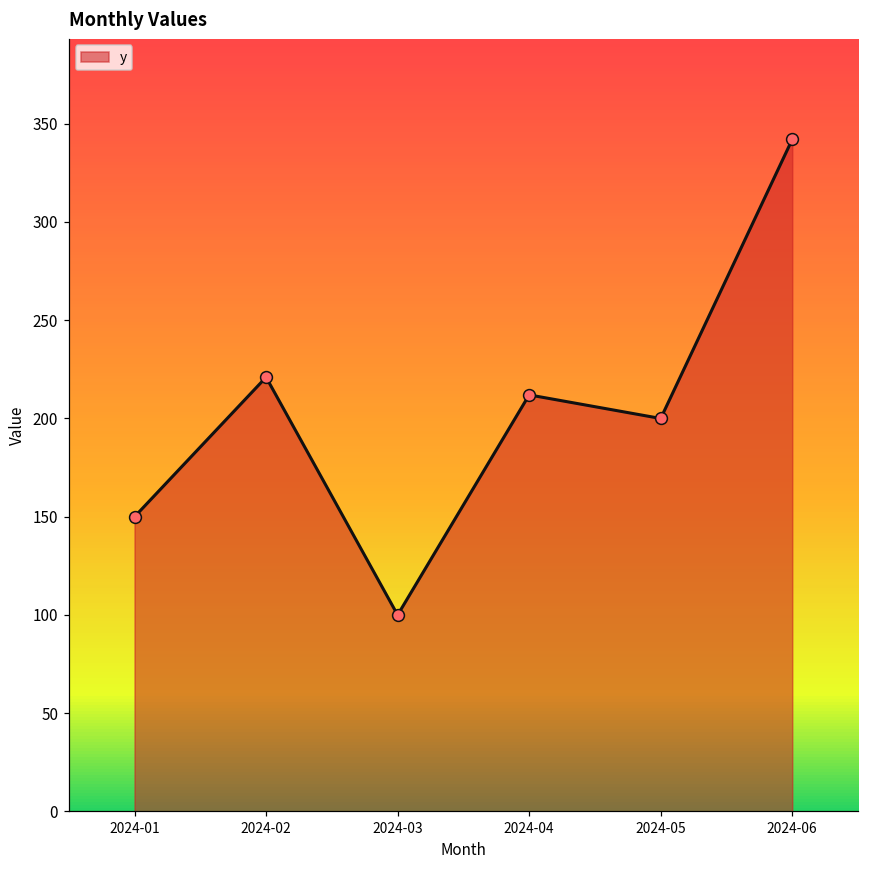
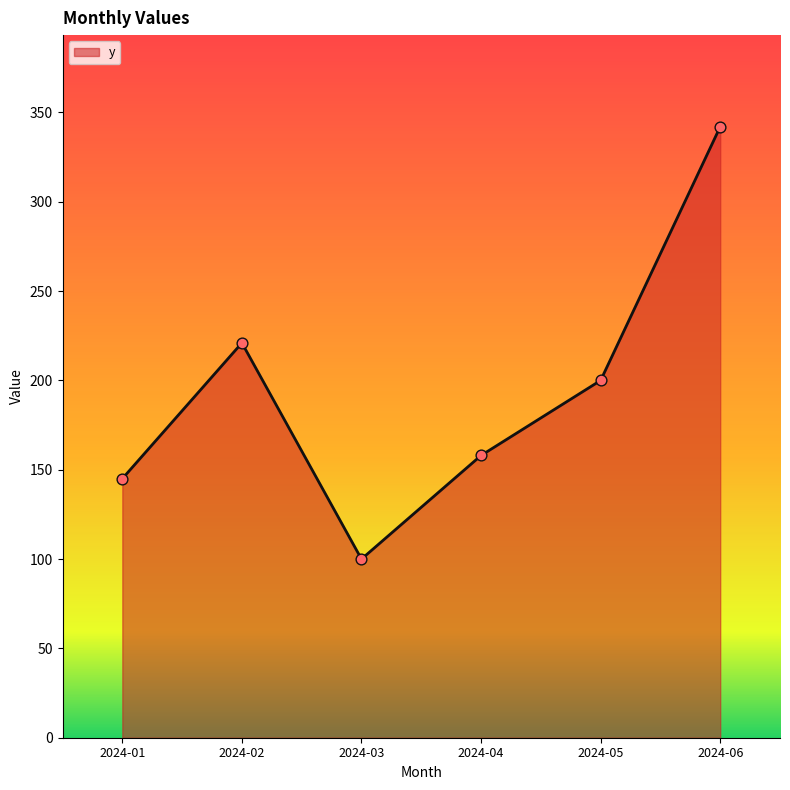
2024-01: 150 -> 145
2024-04: 212 -> 158
